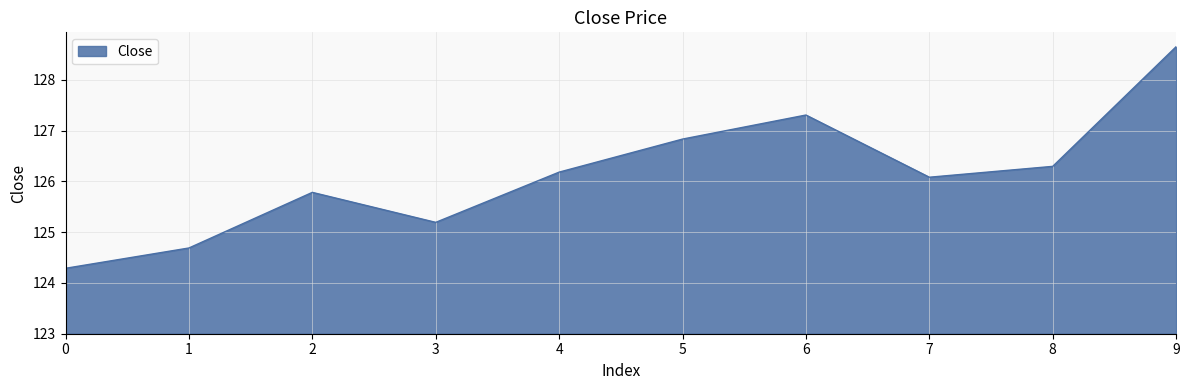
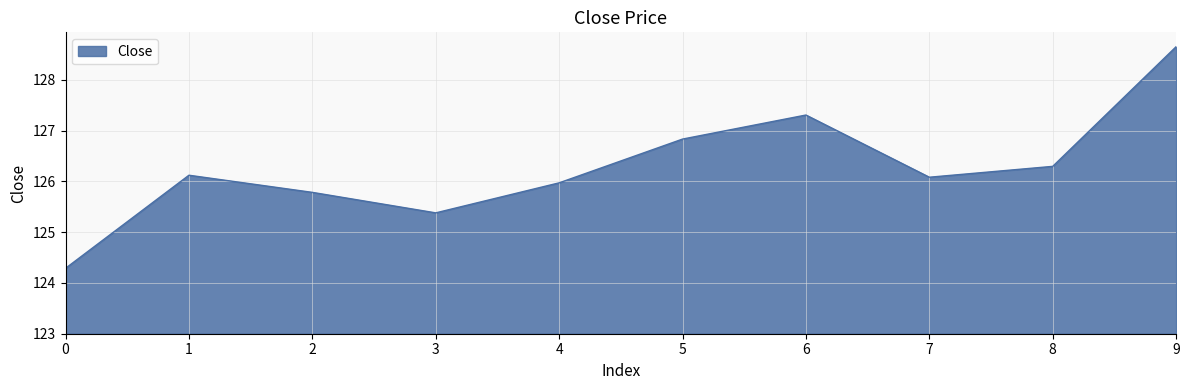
1: 124.7 -> 126.1
3: 125.2 -> 125.4
4: 126.2 -> 126.0
